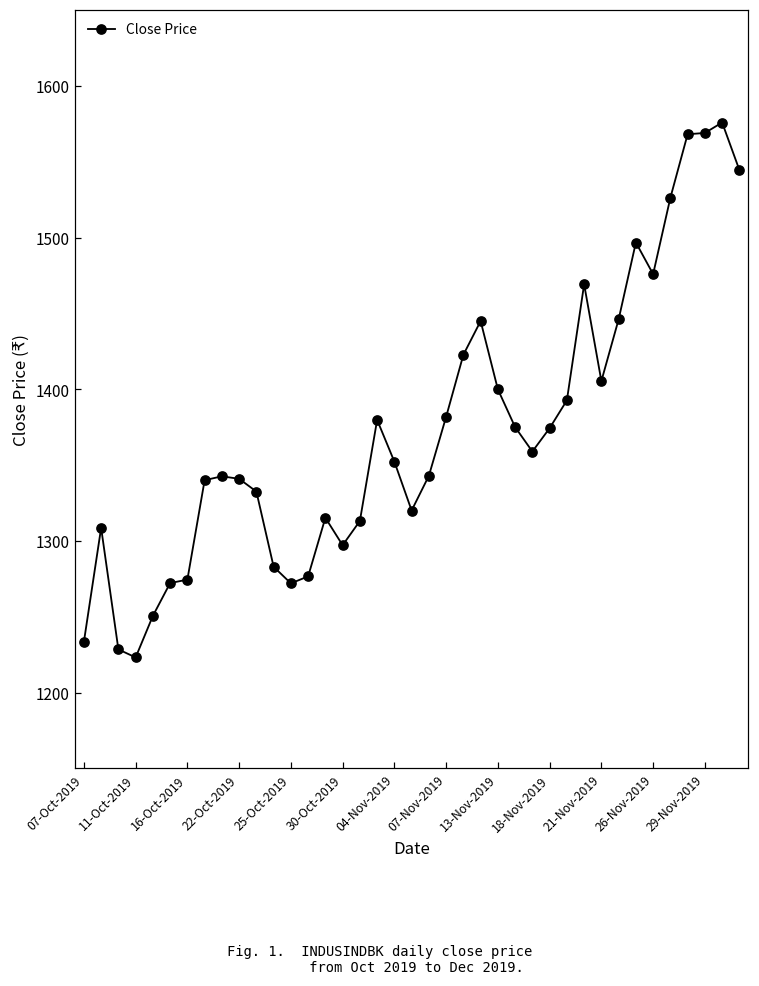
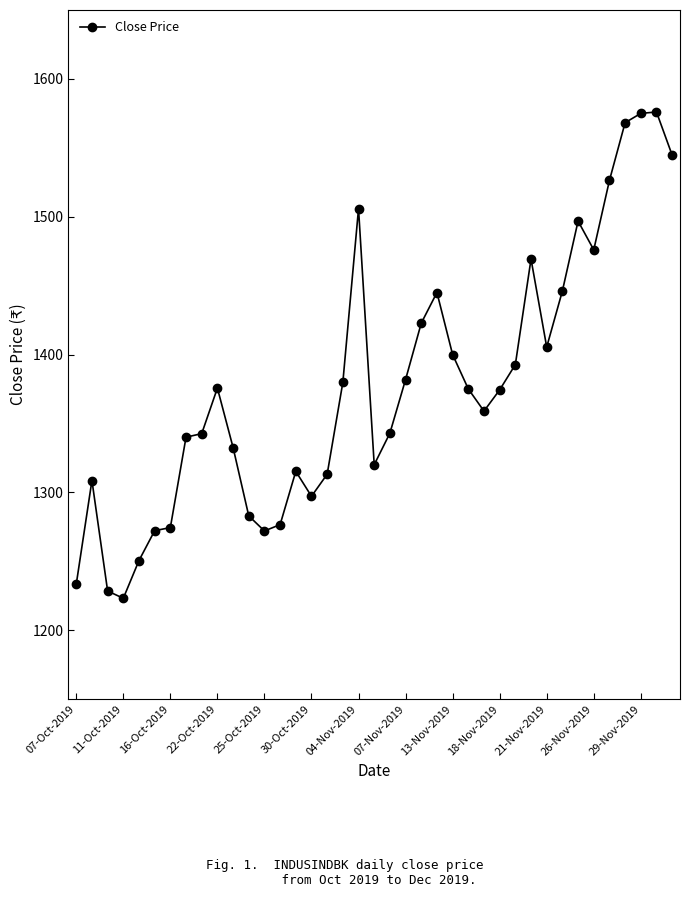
22-Oct-2019: 1341 -> 1376
04-Nov-2019: 1352 -> 1506
29-Nov-2019: 1569 -> 1575
